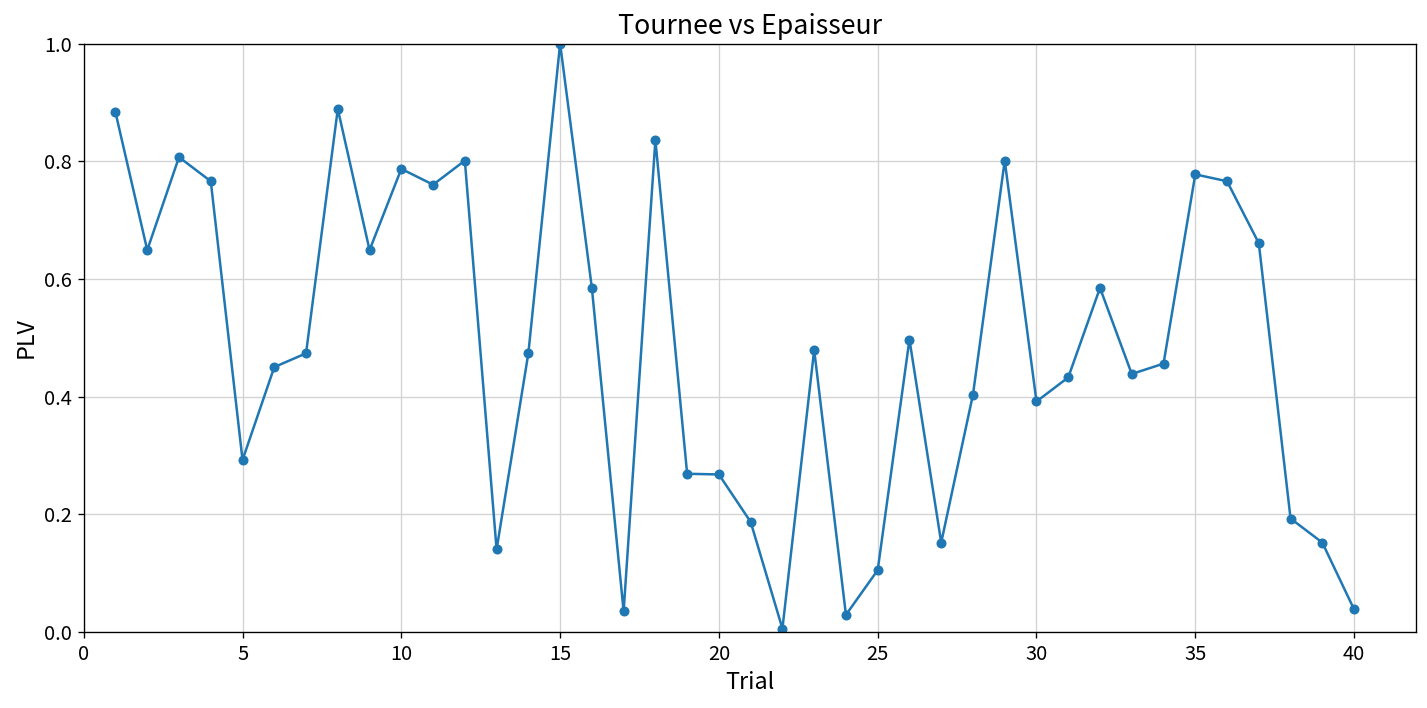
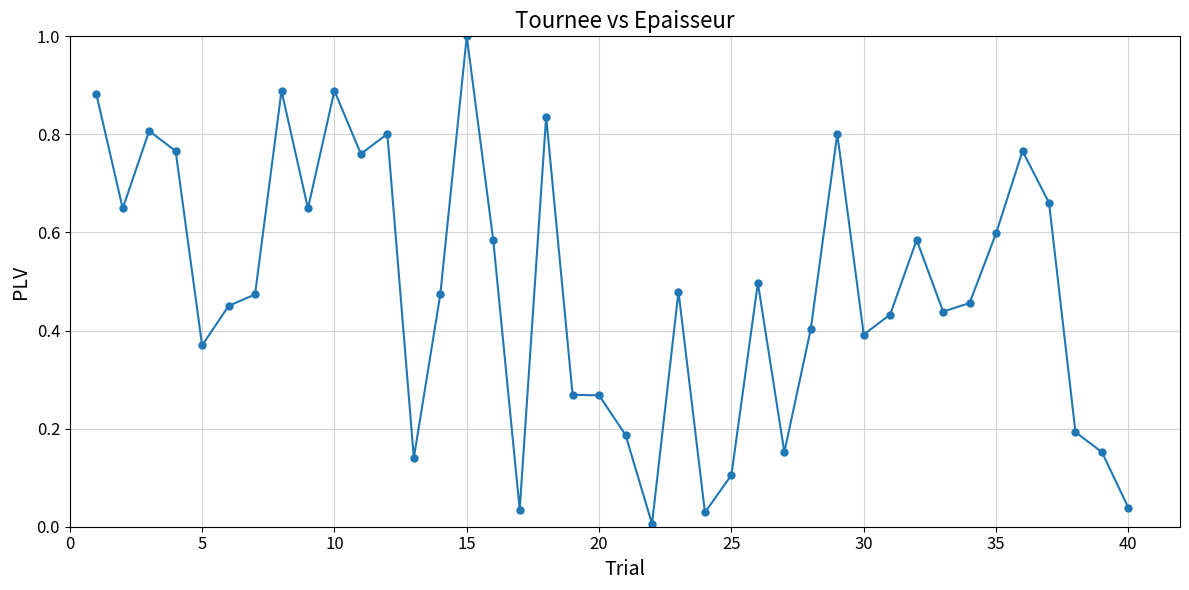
5: 0.29 -> 0.37
10: 0.79 -> 0.89
35: 0.78 -> 0.60
